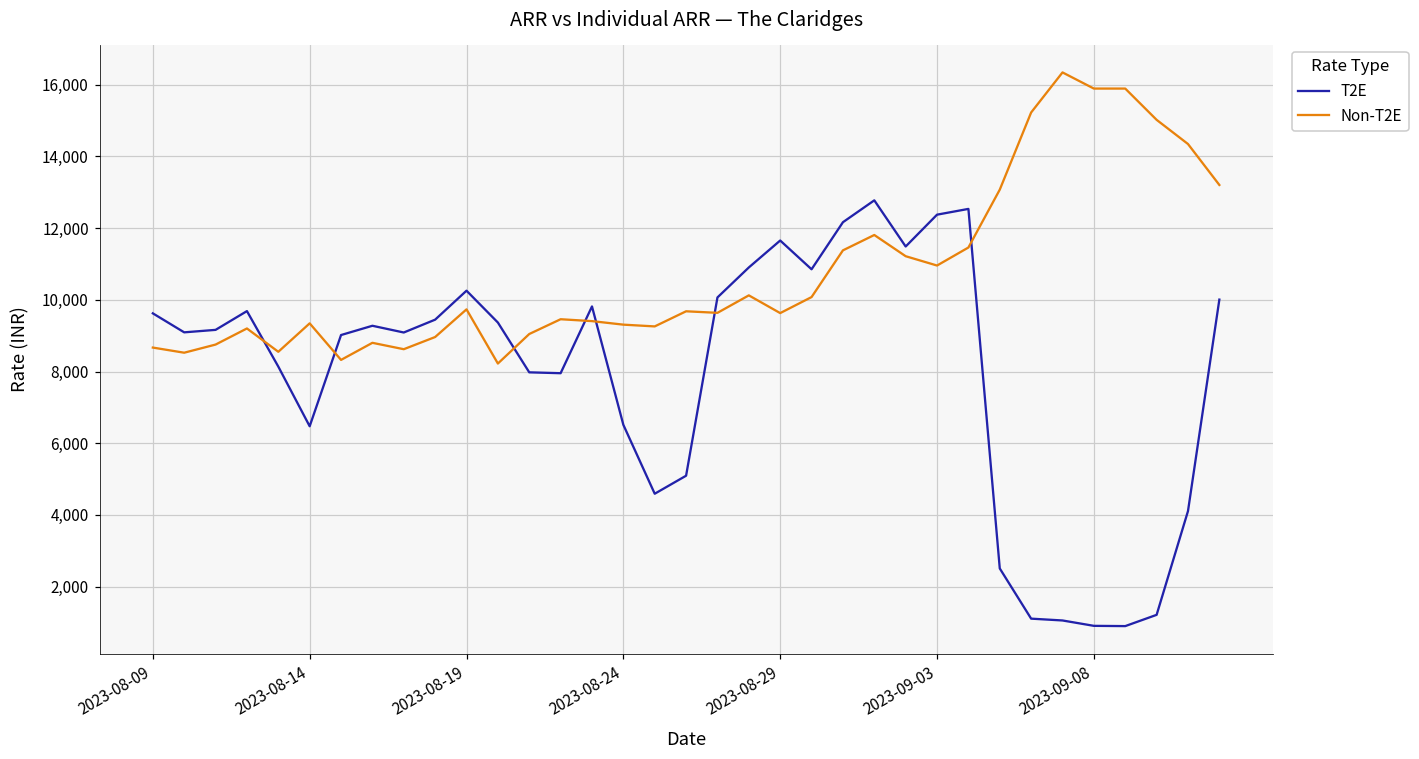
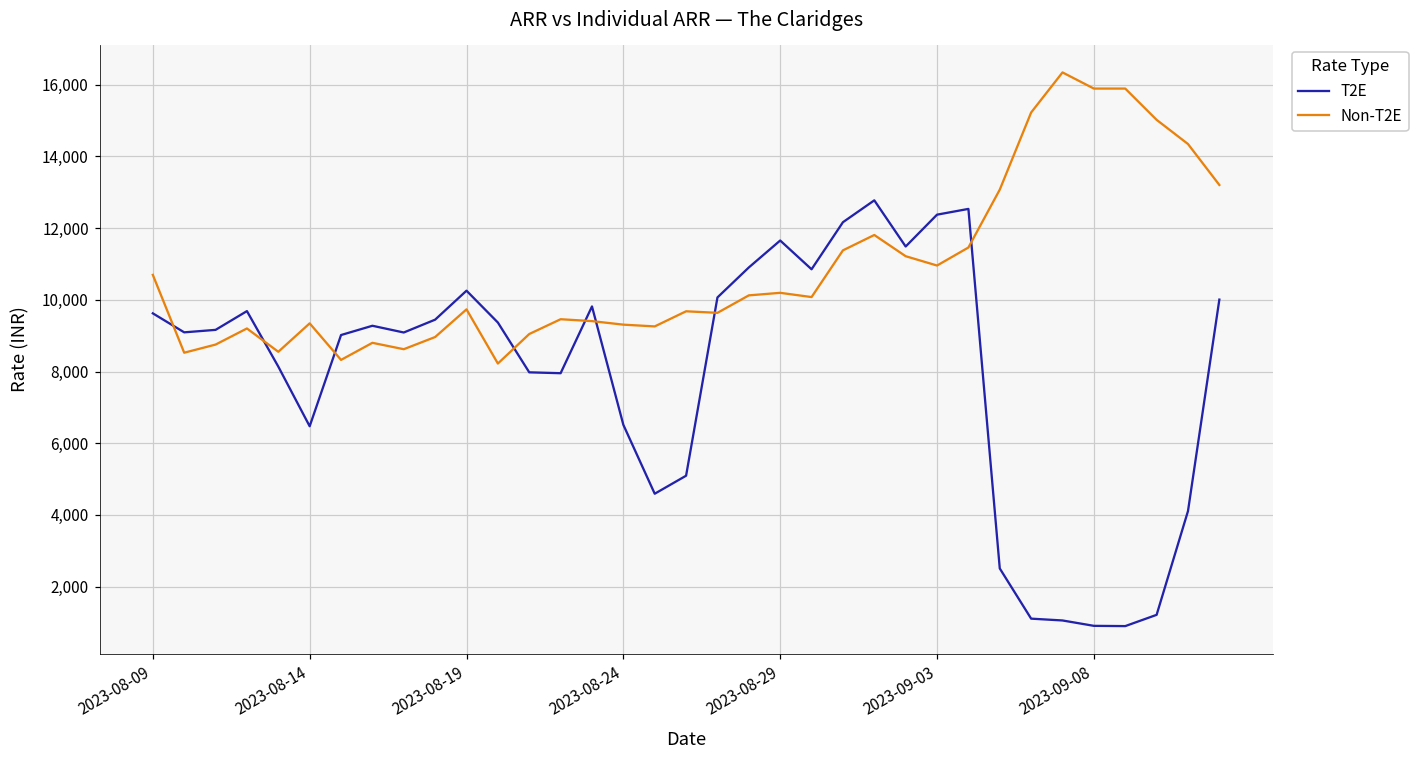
Non-T2E, 2023-08-09: 8,700 -> 10,700
Non-T2E, 2023-08-29: 9,600 -> 10,200
